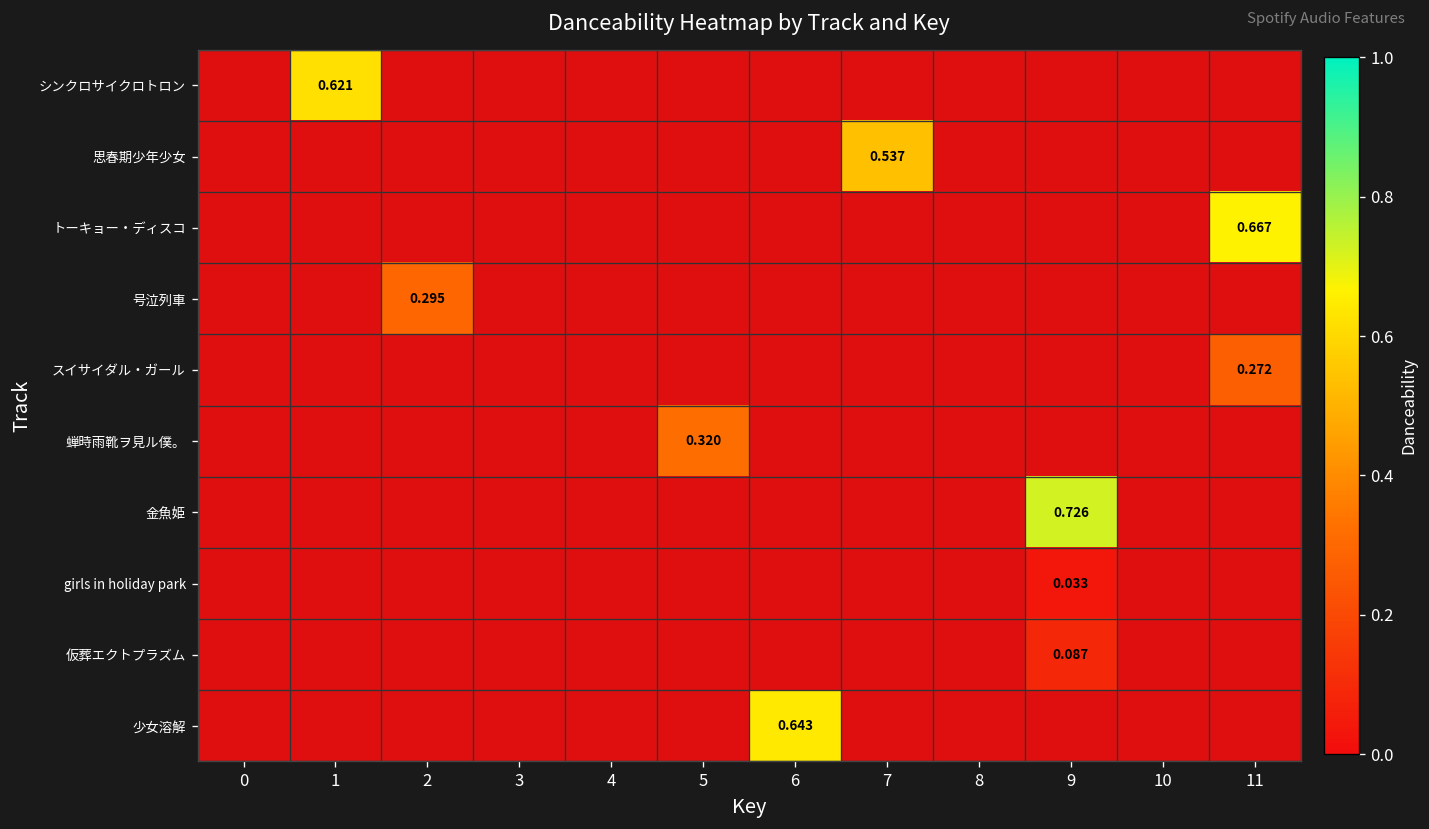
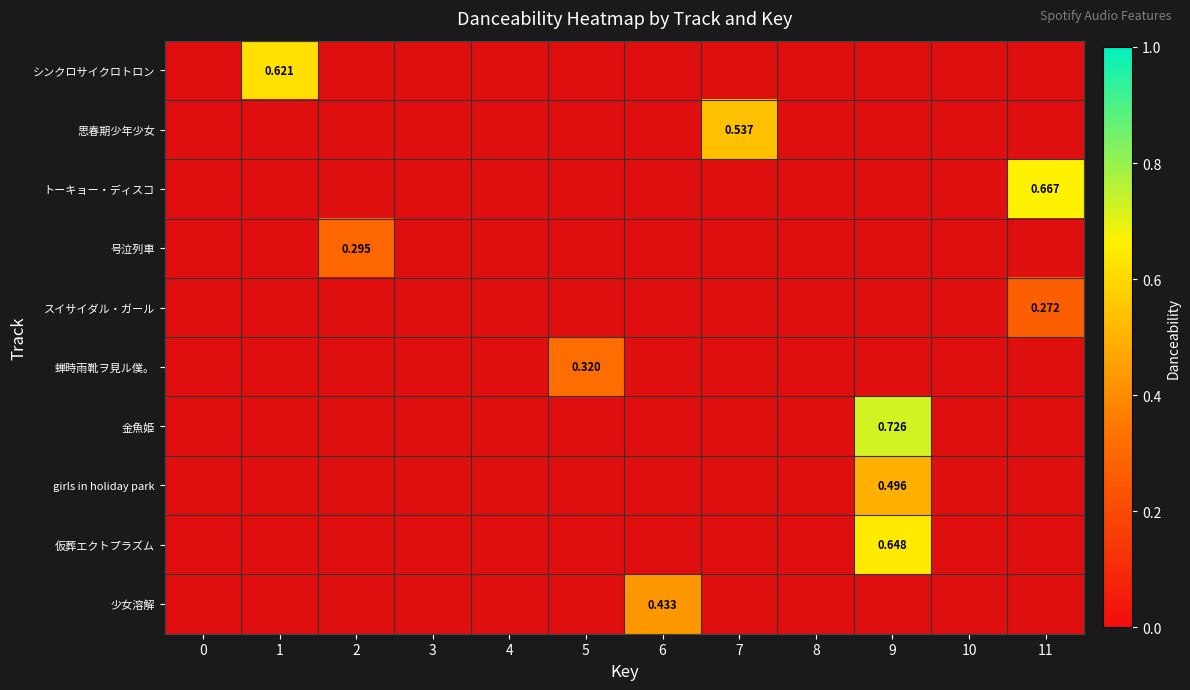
girls in holiday park, 9: 0.033 -> 0.496
仮葬エクトプラズム, 9: 0.087 -> 0.648
少女溶解, 6: 0.643 -> 0.433
